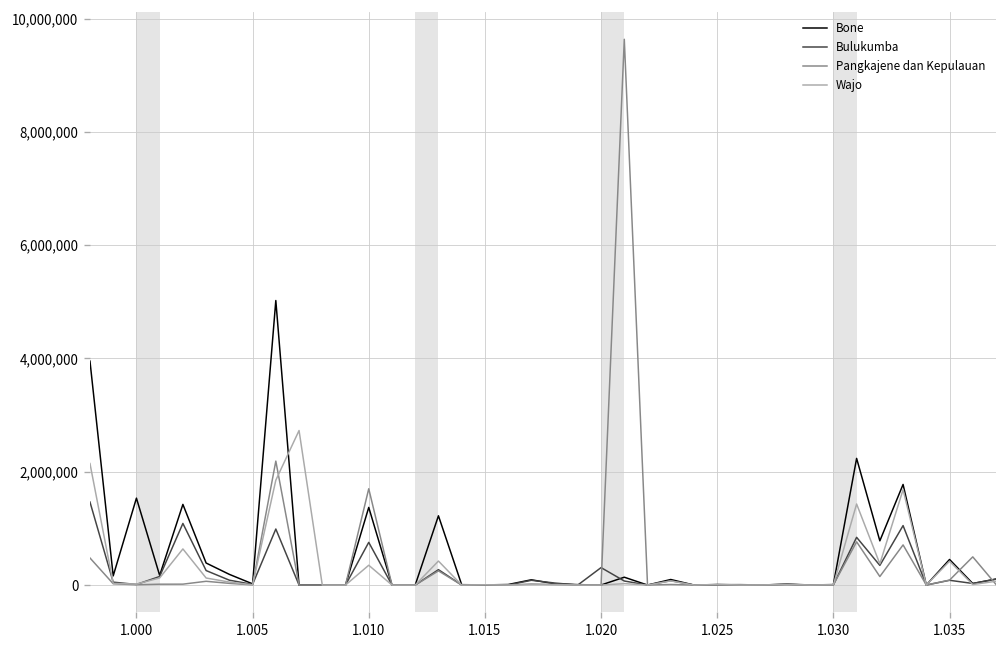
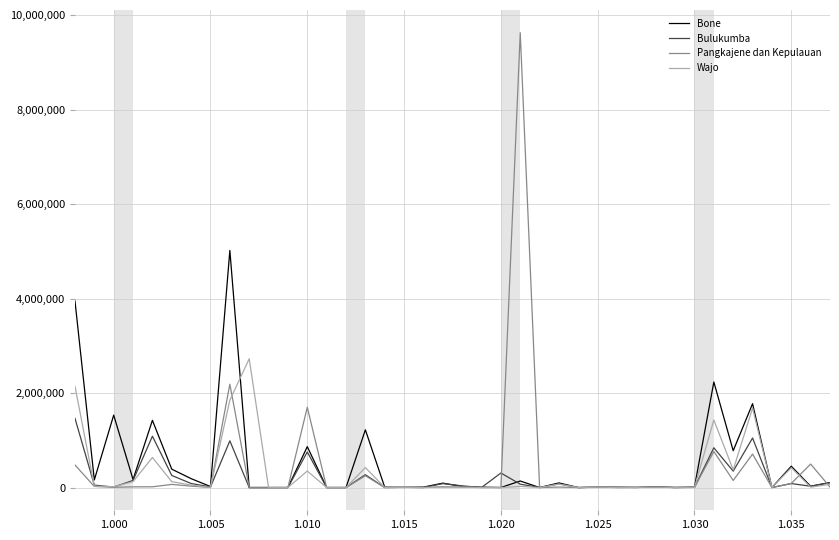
Bone, 1.010: 1,400,000 -> 900,000
